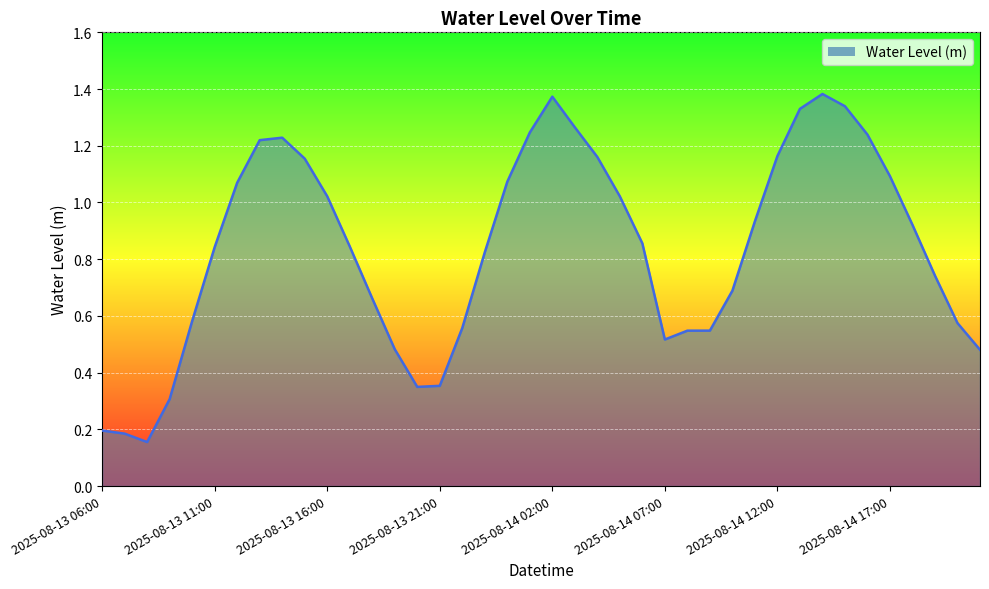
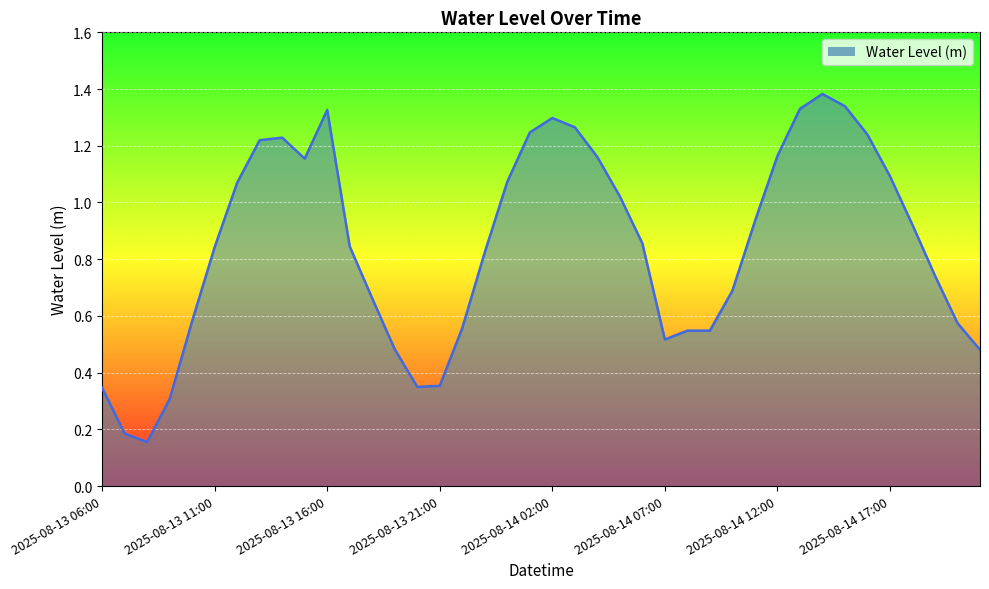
2025-08-13 06:00: 0.20 -> 0.35
2025-08-13 16:00: 1.02 -> 1.33
2025-08-14 02:00: 1.37 -> 1.30
